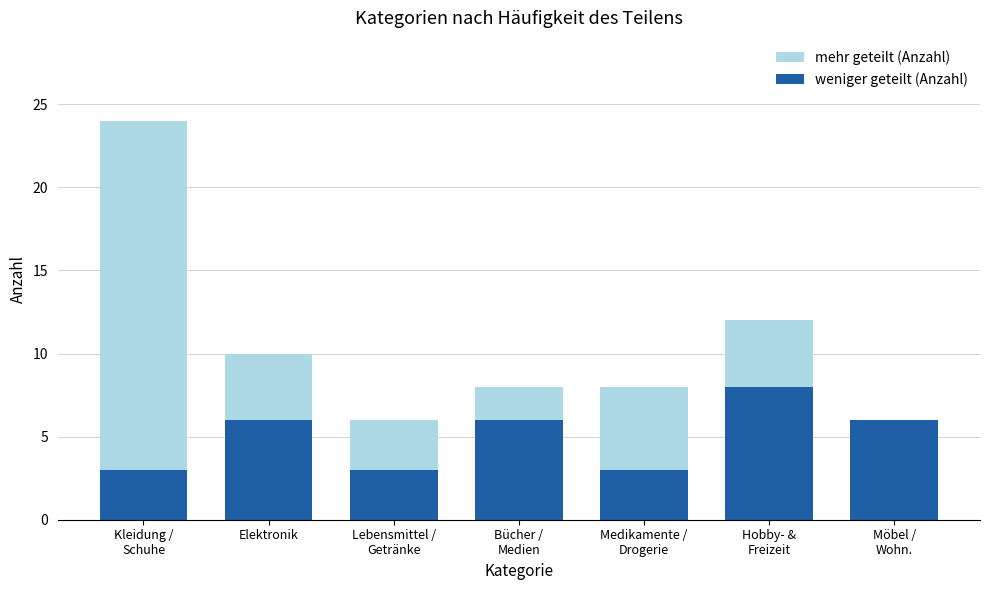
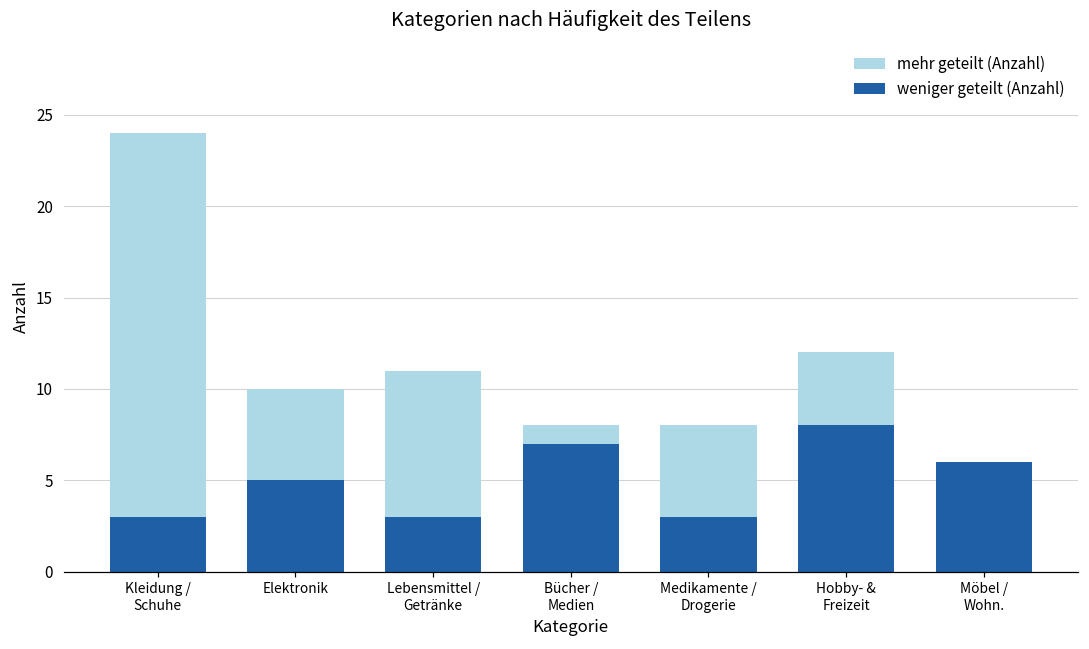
weniger geteilt (Anzahl), Elektronik: 6 -> 5
mehr geteilt (Anzahl), Lebensmittel / Getränke: 6 -> 11
weniger geteilt (Anzahl), Bücher / Medien: 6 -> 7
